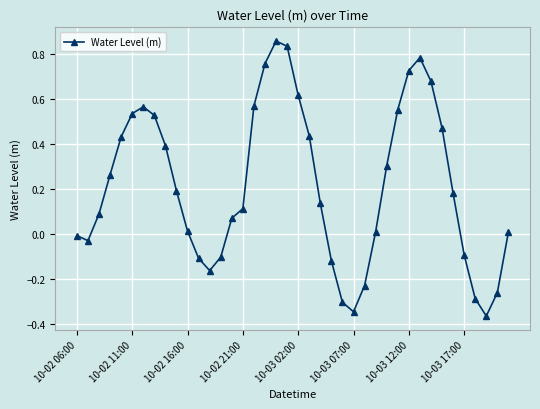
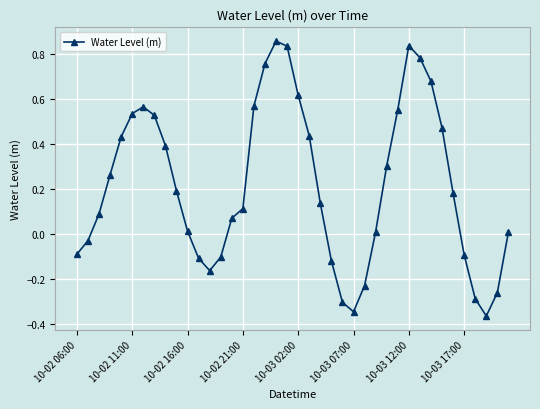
10-02 06:00: -0.01 -> -0.09
10-03 12:00: 0.73 -> 0.84
